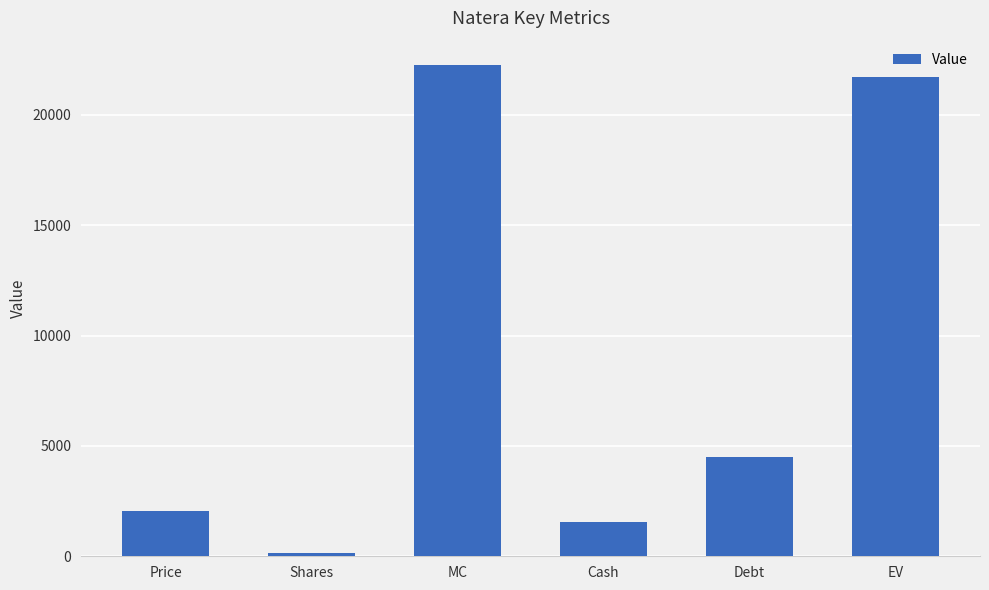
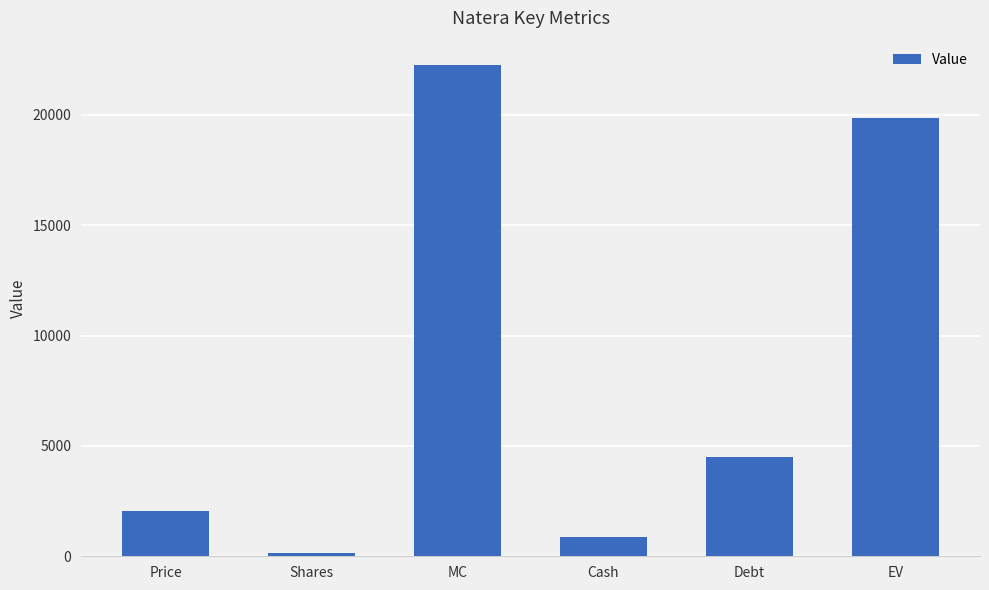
Cash: 1600 -> 900
EV: 21700 -> 19900
